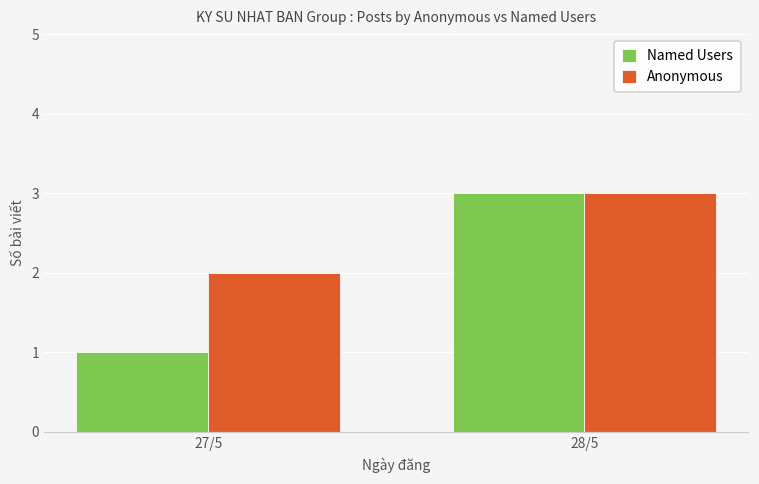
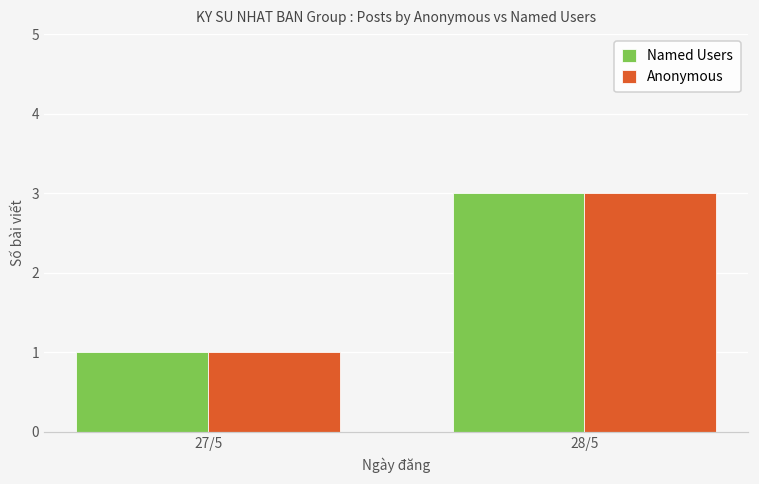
Anonymous, 27/5: 2 -> 1
